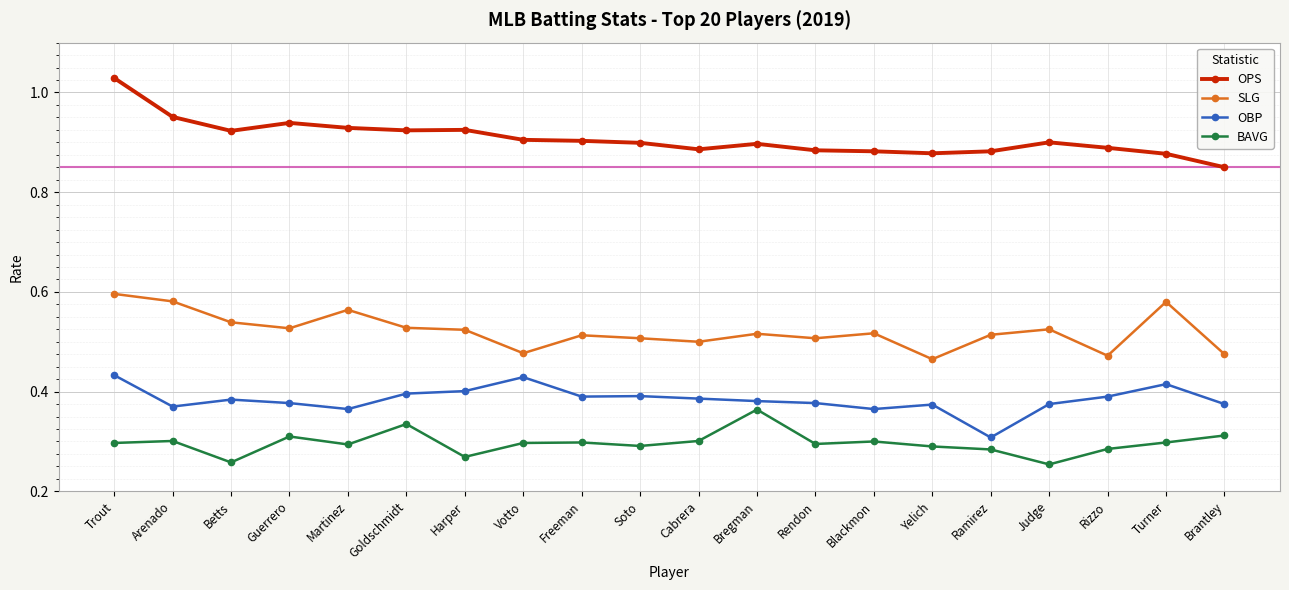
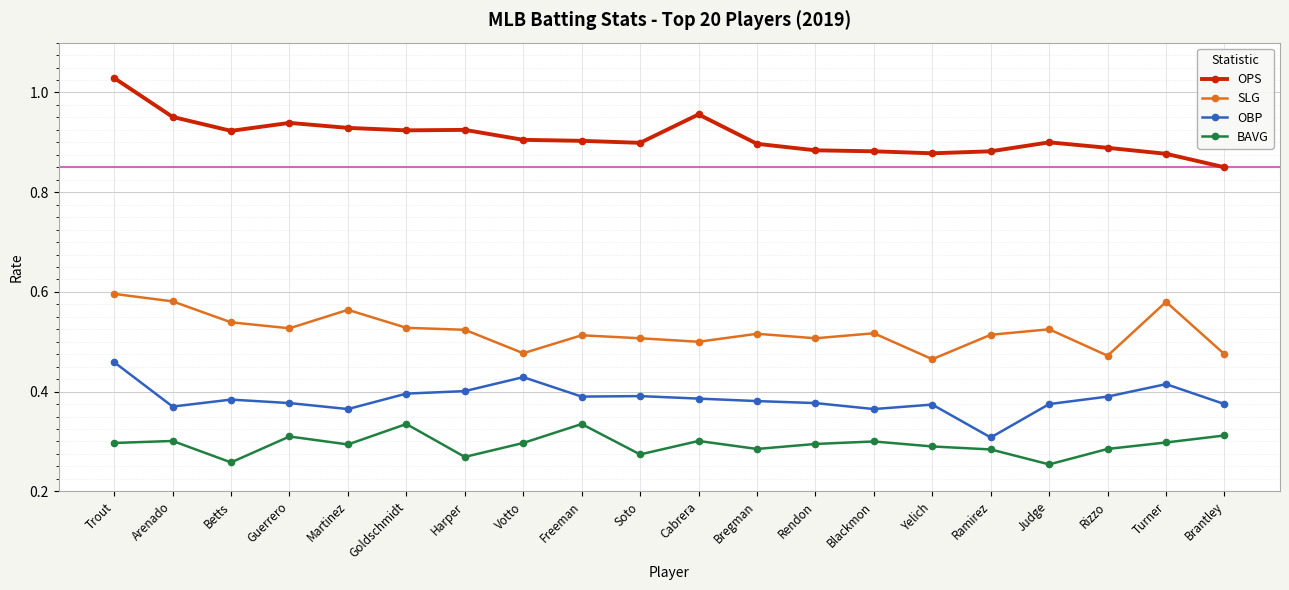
OBP, Trout: 0.43 -> 0.46
BAVG, Freeman: 0.30 -> 0.34
BAVG, Soto: 0.29 -> 0.27
OPS, Cabrera: 0.89 -> 0.96
BAVG, Bregman: 0.36 -> 0.29
